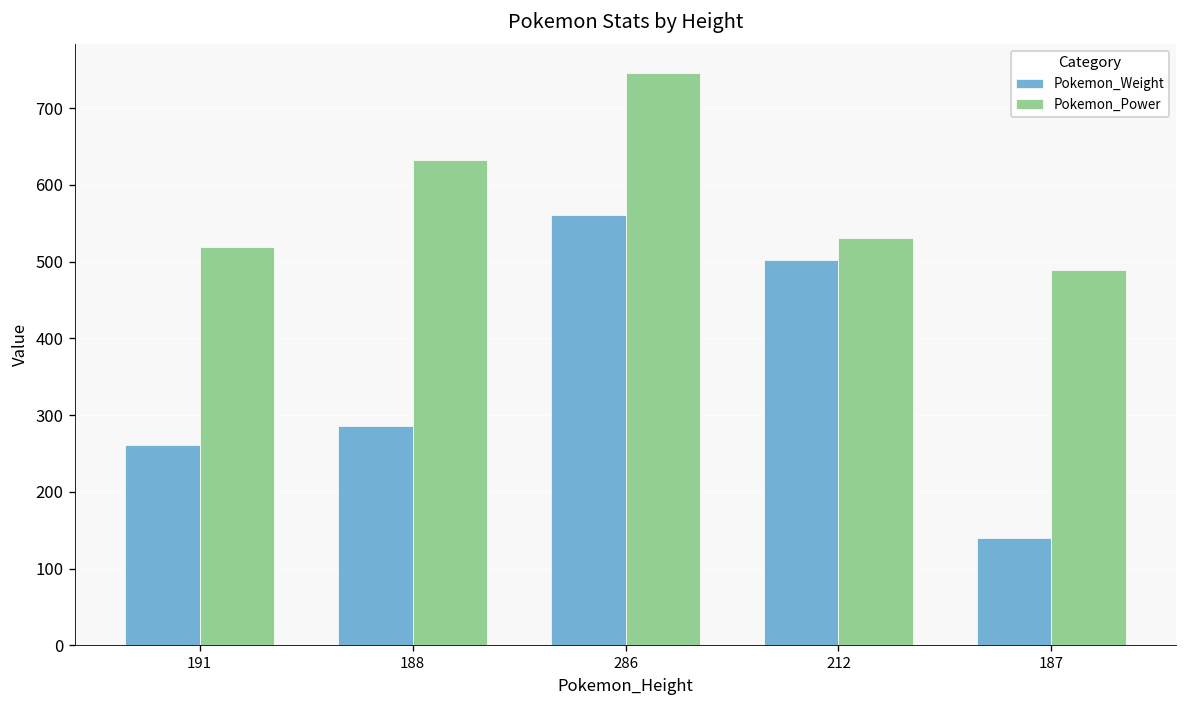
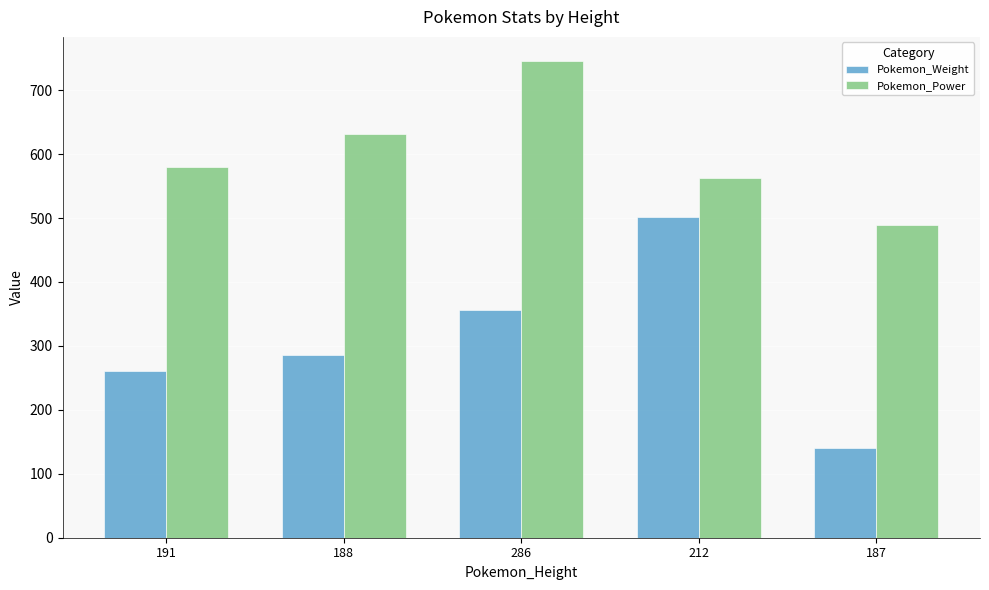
Pokemon_Power, 191: 520 -> 580
Pokemon_Weight, 286: 560 -> 360
Pokemon_Power, 212: 530 -> 560
